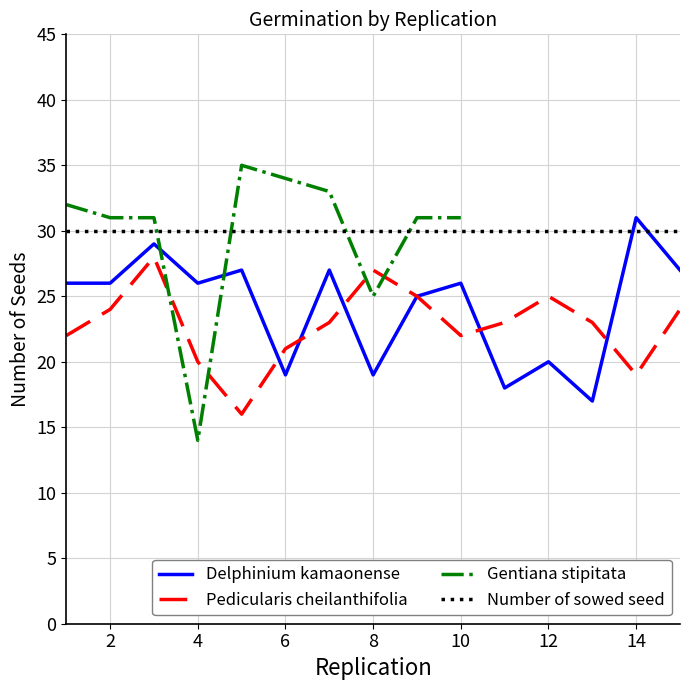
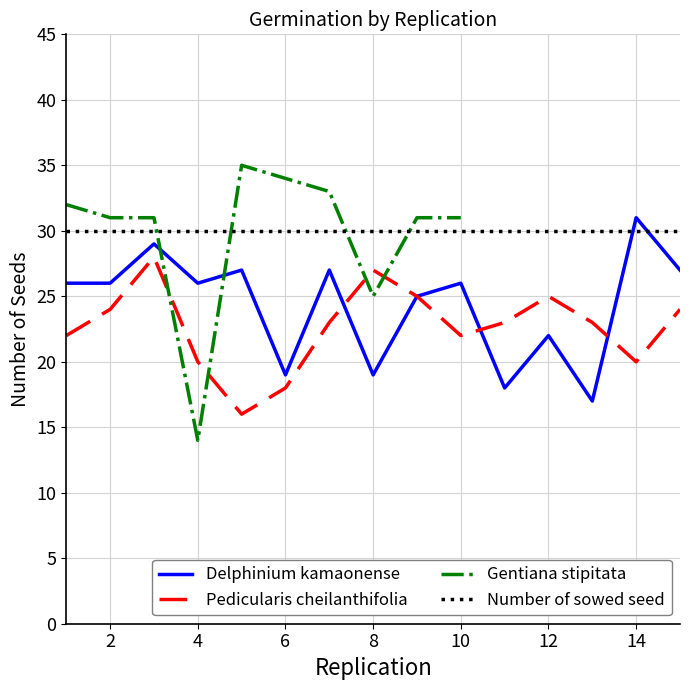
Pedicularis cheilanthifolia, 6: 21 -> 18
Delphinium kamaonense, 12: 20 -> 22
Pedicularis cheilanthifolia, 14: 19 -> 20
